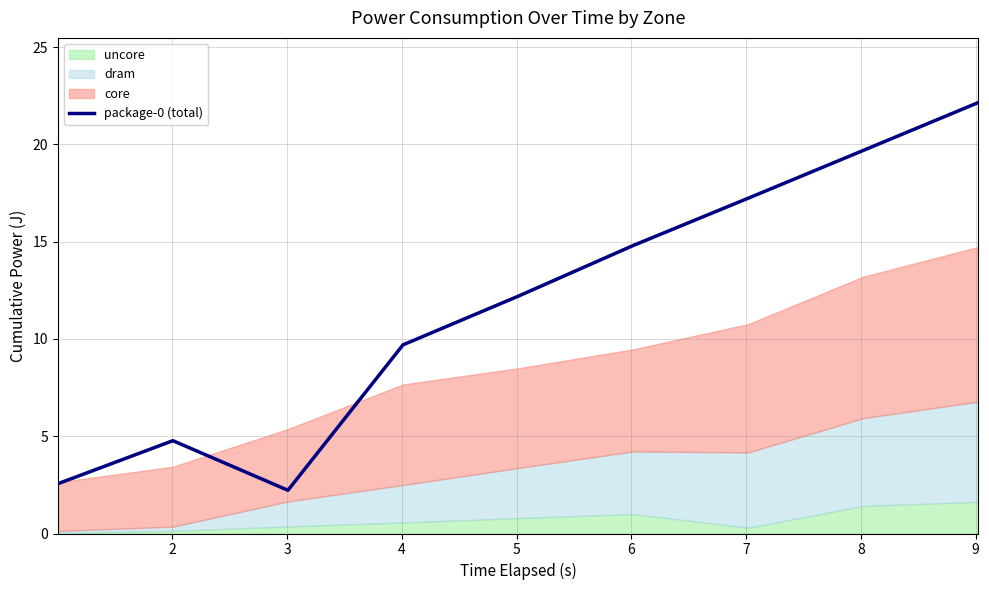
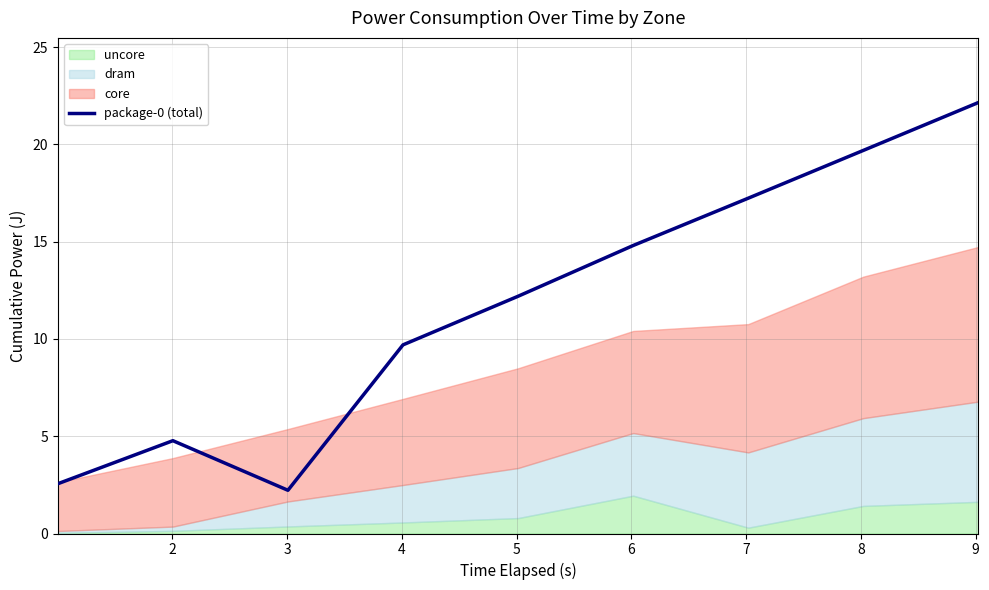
core, 2: 3.1 -> 3.5
core, 4: 5.2 -> 4.4
uncore, 6: 1.0 -> 1.9
